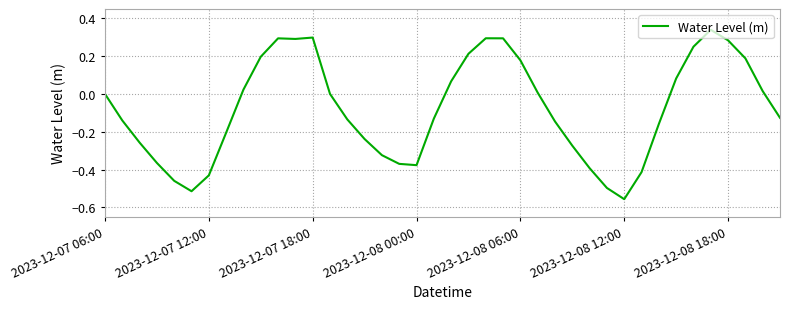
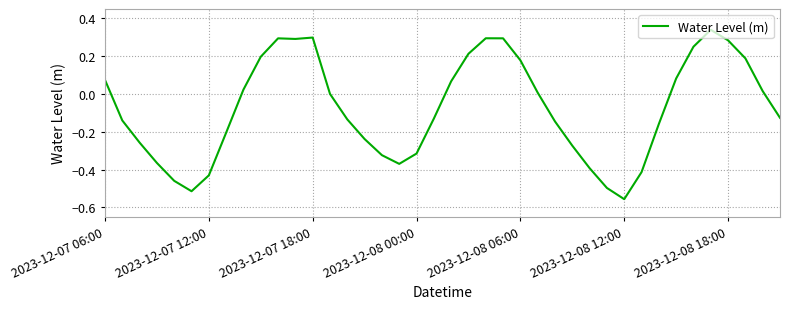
2023-12-07 06:00: 0.00 -> 0.07
2023-12-08 00:00: -0.38 -> -0.31
